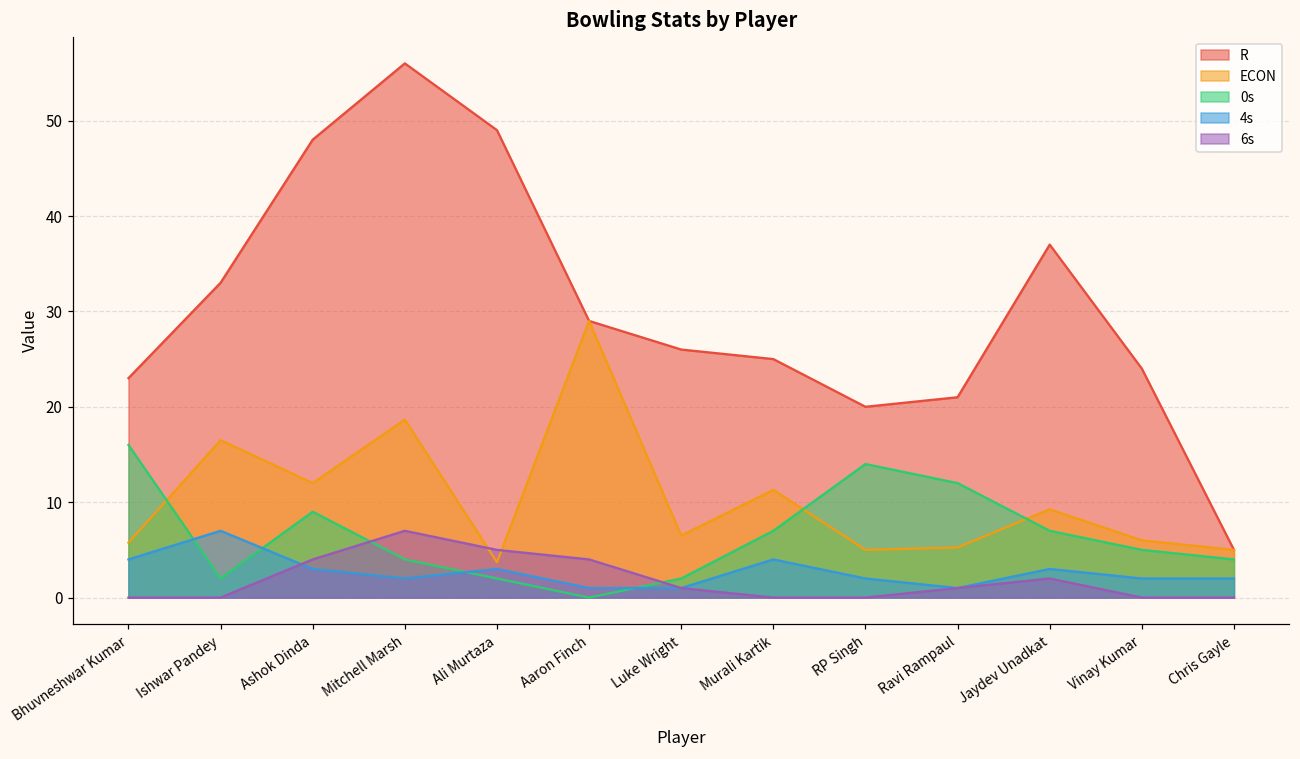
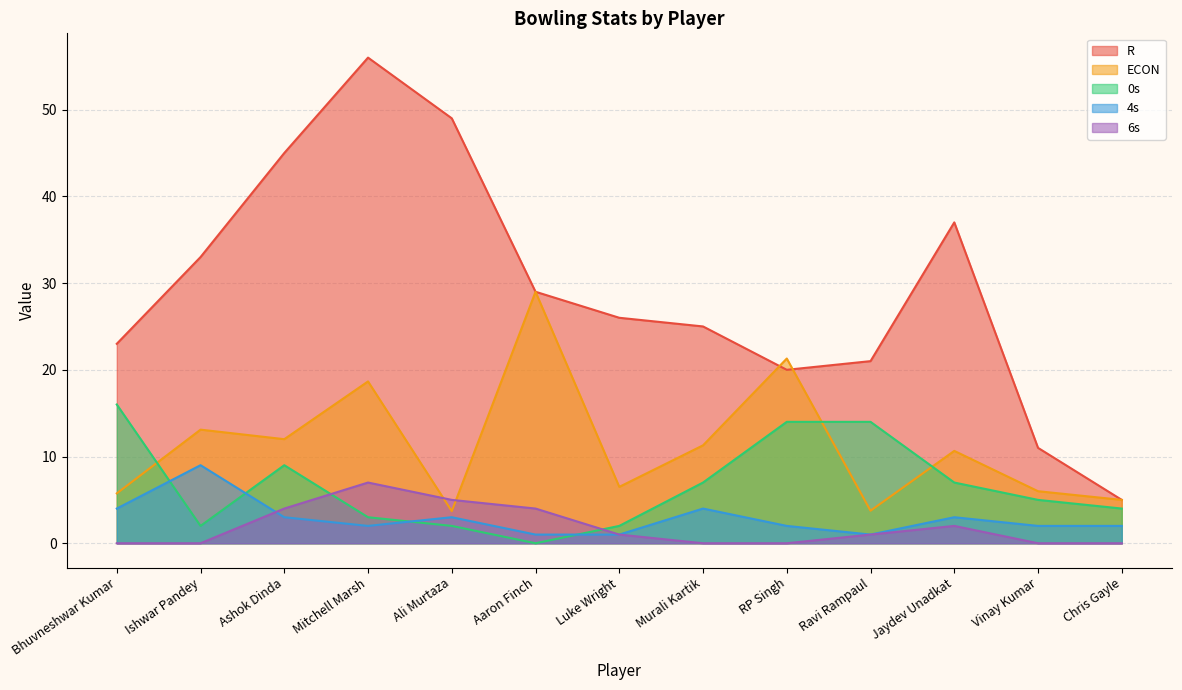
ECON, Ishwar Pandey: 17 -> 13
4s, Ishwar Pandey: 7 -> 9
R, Ashok Dinda: 48 -> 45
0s, Mitchell Marsh: 4 -> 3
ECON, RP Singh: 5 -> 21
ECON, Ravi Rampaul: 5 -> 4
0s, Ravi Rampaul: 12 -> 14
ECON, Jaydev Unadkat: 9 -> 11
R, Vinay Kumar: 24 -> 11
